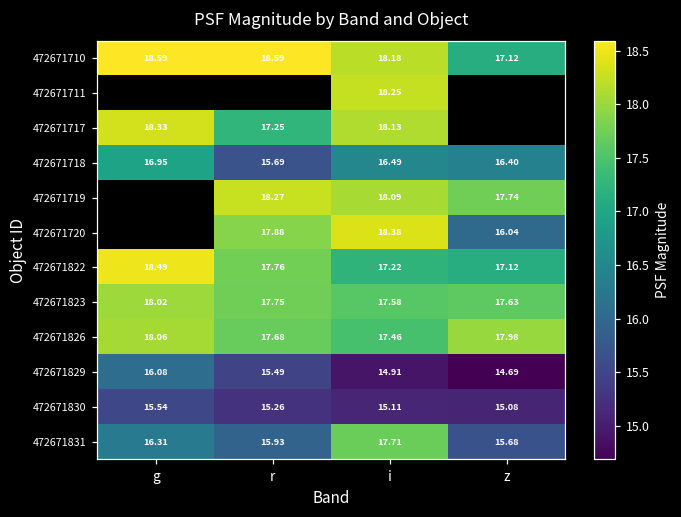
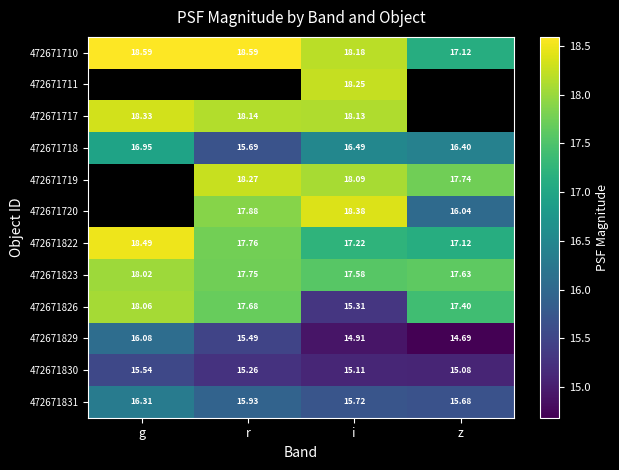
472671717, r: 17.25 -> 18.14
472671826, i: 17.46 -> 15.31
472671826, z: 17.98 -> 17.40
472671831, i: 17.71 -> 15.72
